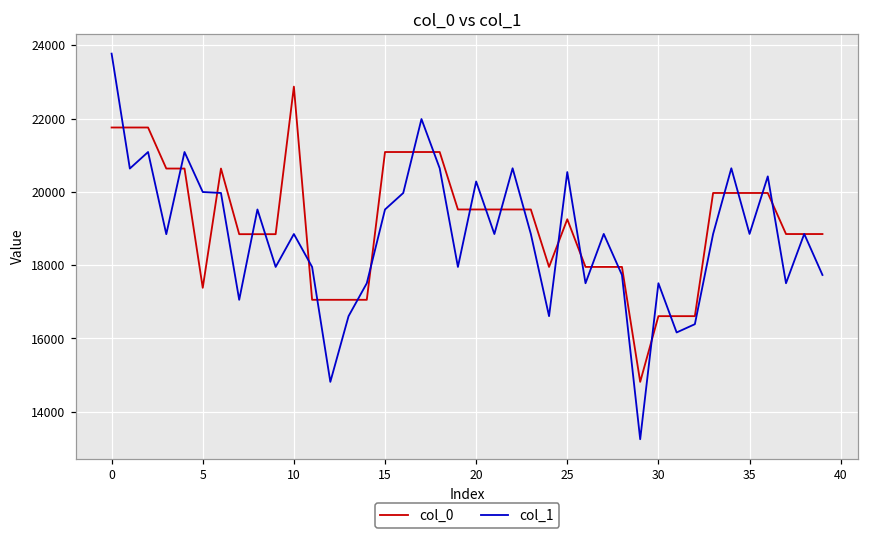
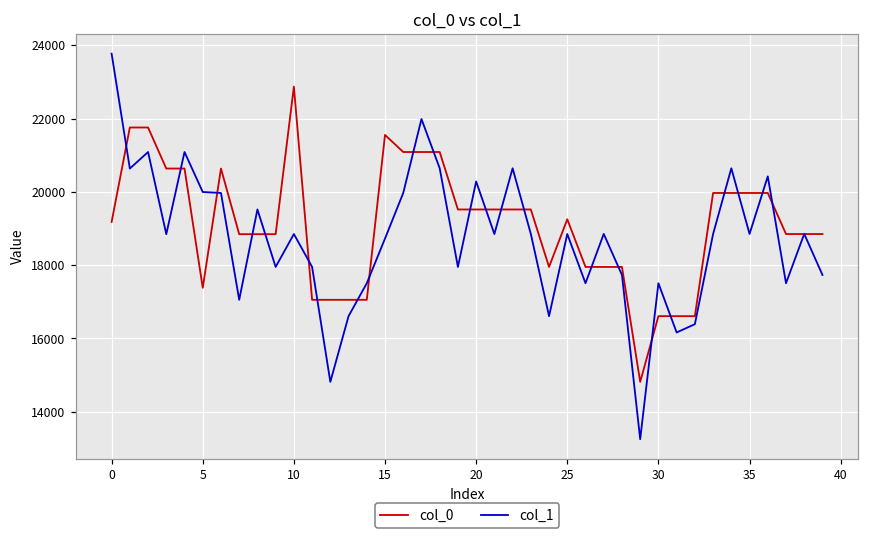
col_0, 0: 21800 -> 19200
col_0, 15: 21100 -> 21600
col_1, 15: 19500 -> 18700
col_1, 25: 20500 -> 18800
